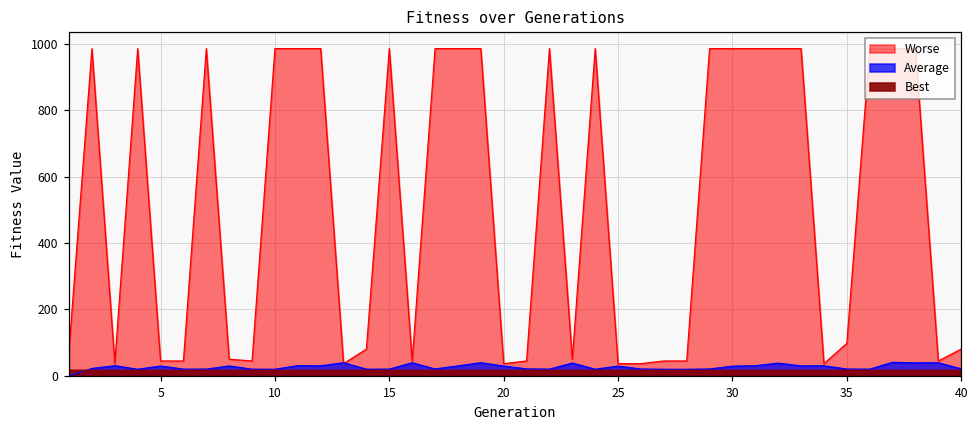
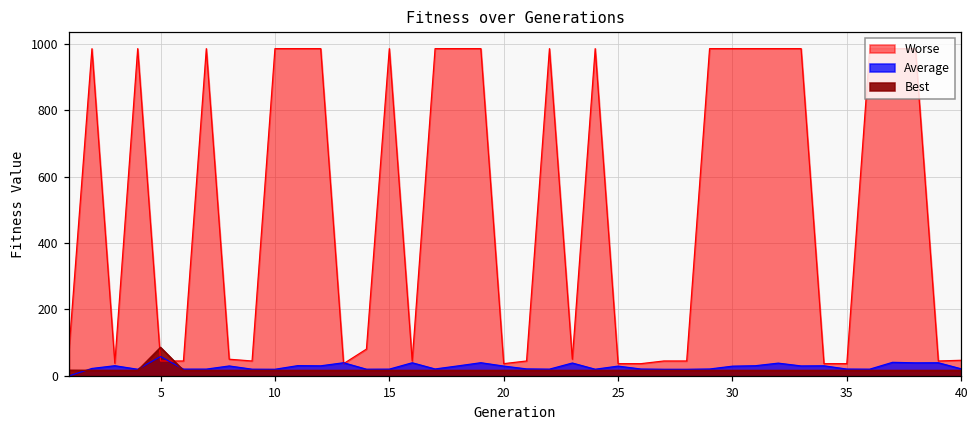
Average, 5: 30 -> 60
Best, 5: 20 -> 90
Worse, 35: 100 -> 40
Worse, 40: 80 -> 50
